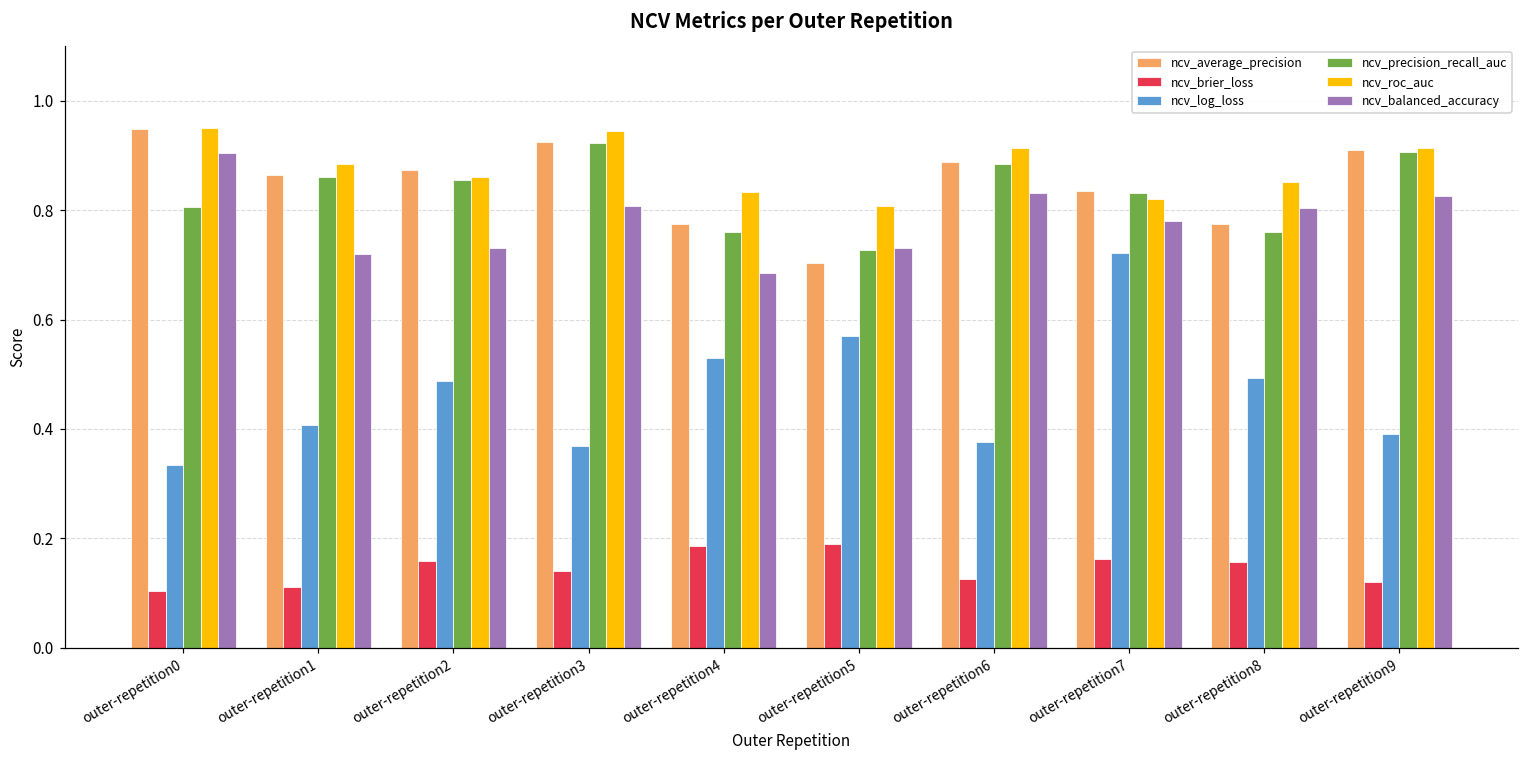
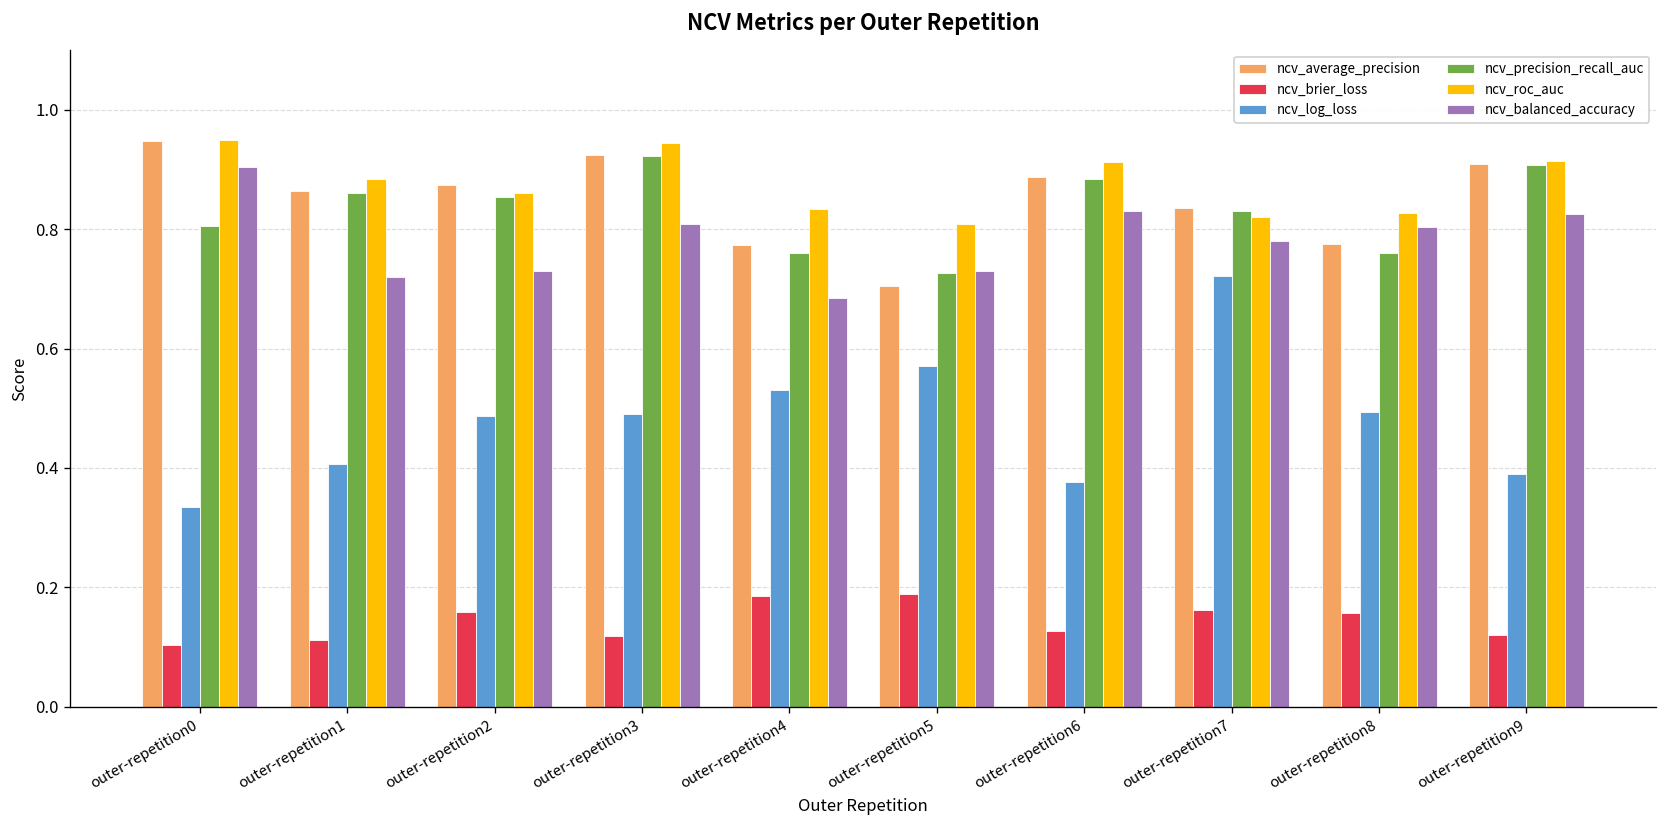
ncv_brier_loss, outer-repetition3: 0.14 -> 0.12
ncv_log_loss, outer-repetition3: 0.37 -> 0.49
ncv_roc_auc, outer-repetition8: 0.85 -> 0.83
